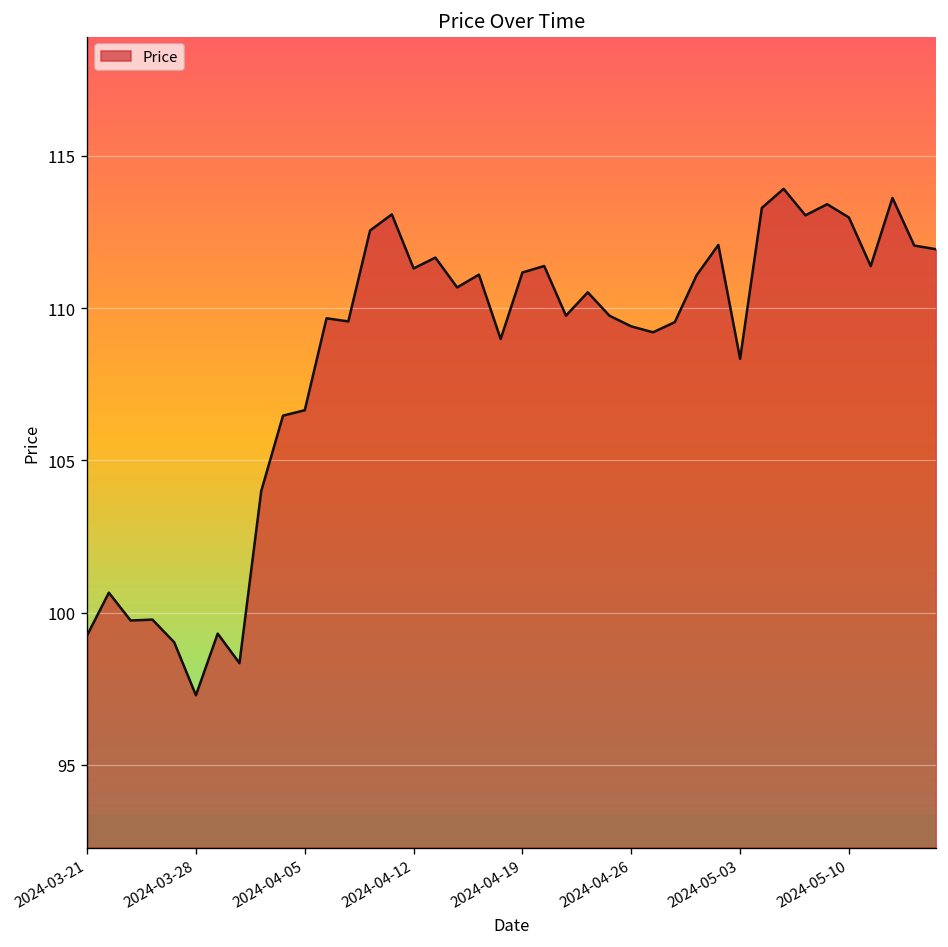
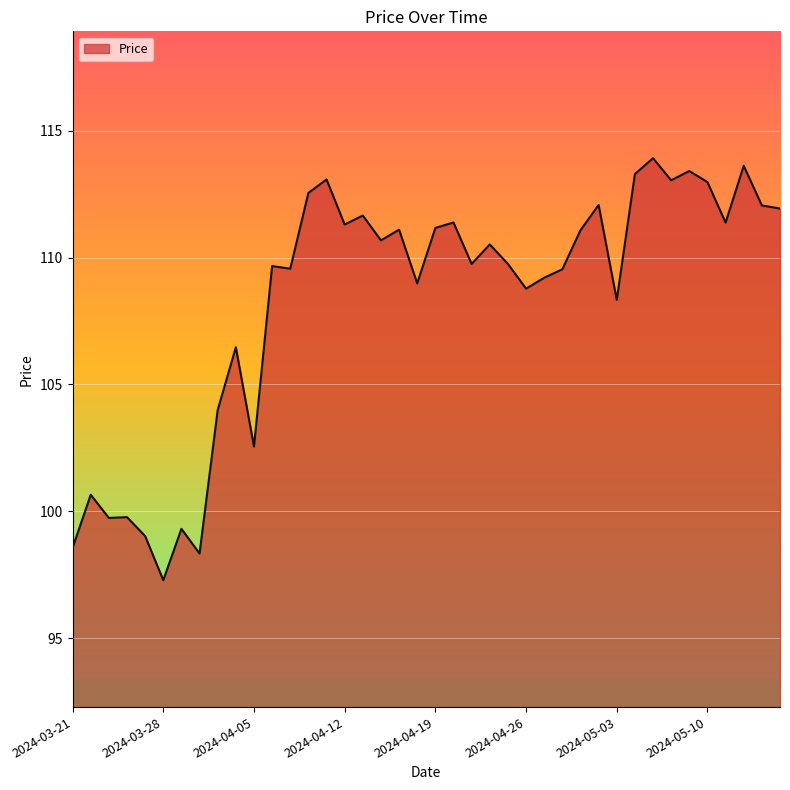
2024-03-21: 99.3 -> 98.6
2024-04-05: 106.6 -> 102.6
2024-04-26: 109.4 -> 108.8
